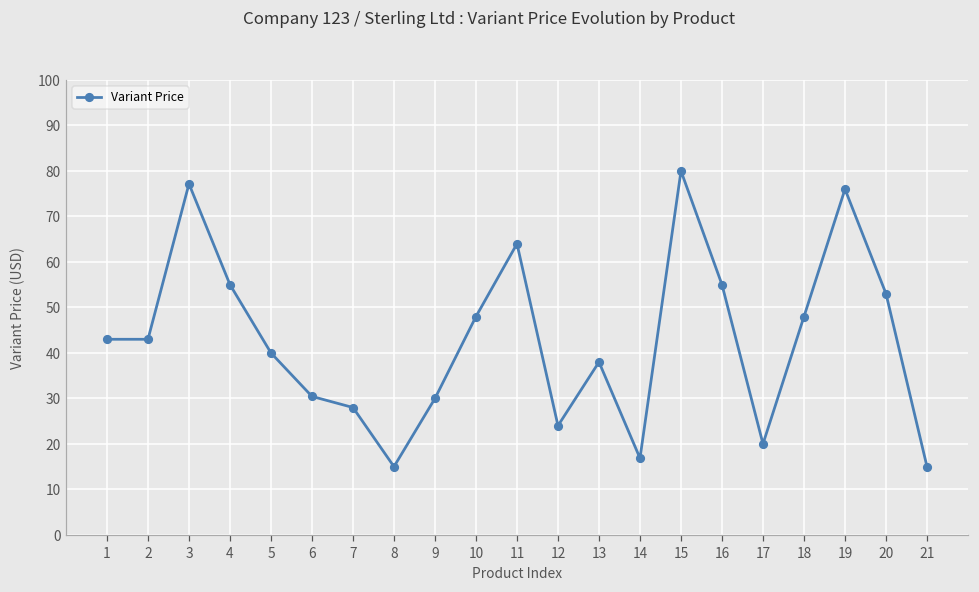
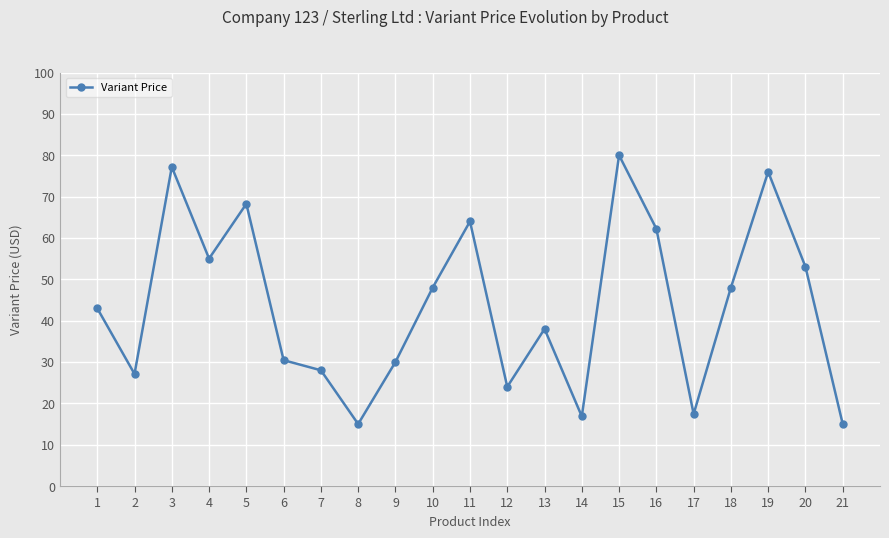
2: 43 -> 27
5: 40 -> 68
16: 55 -> 62
17: 20 -> 17
